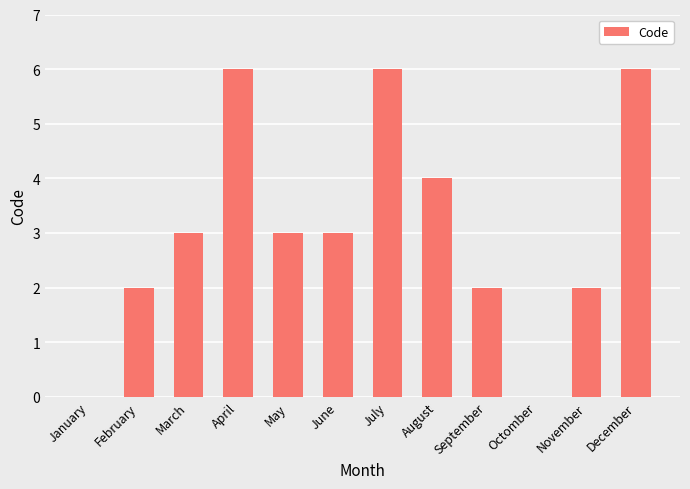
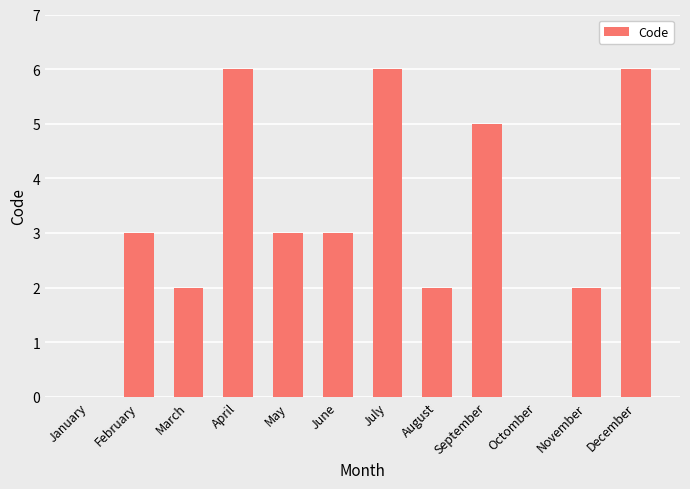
February: 2 -> 3
March: 3 -> 2
August: 4 -> 2
September: 2 -> 5
